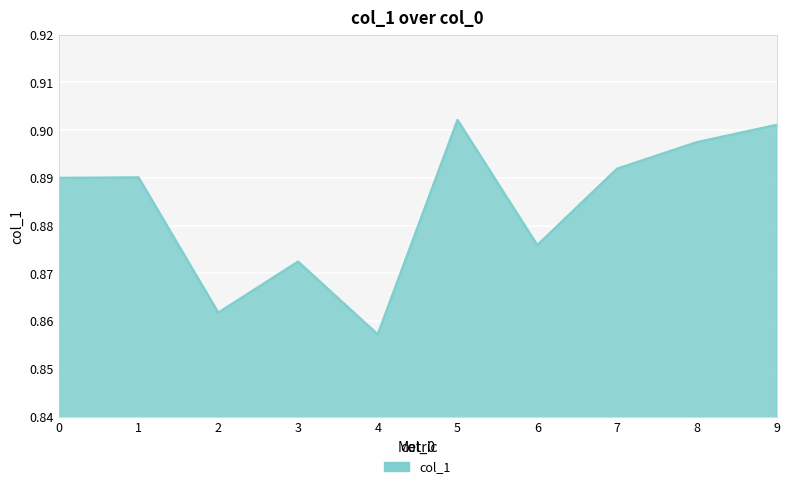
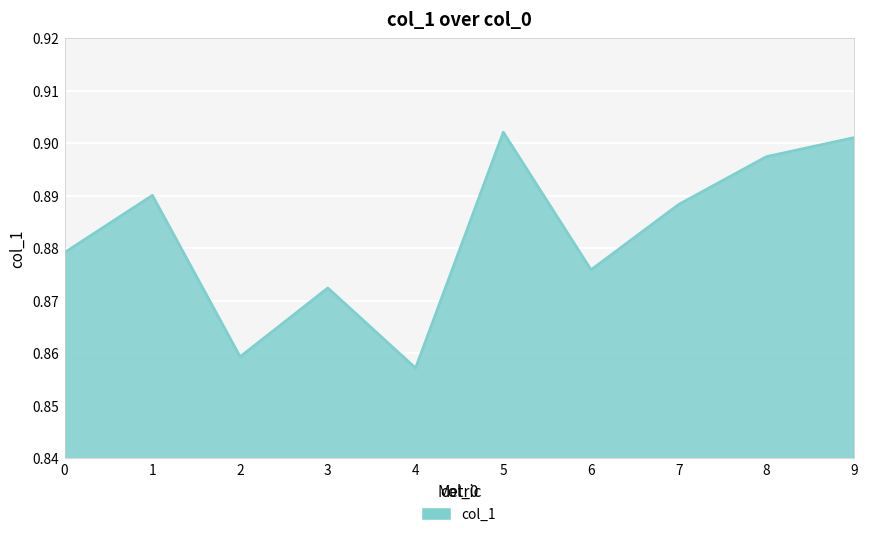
0: 0.890 -> 0.879
2: 0.862 -> 0.859
7: 0.892 -> 0.888
